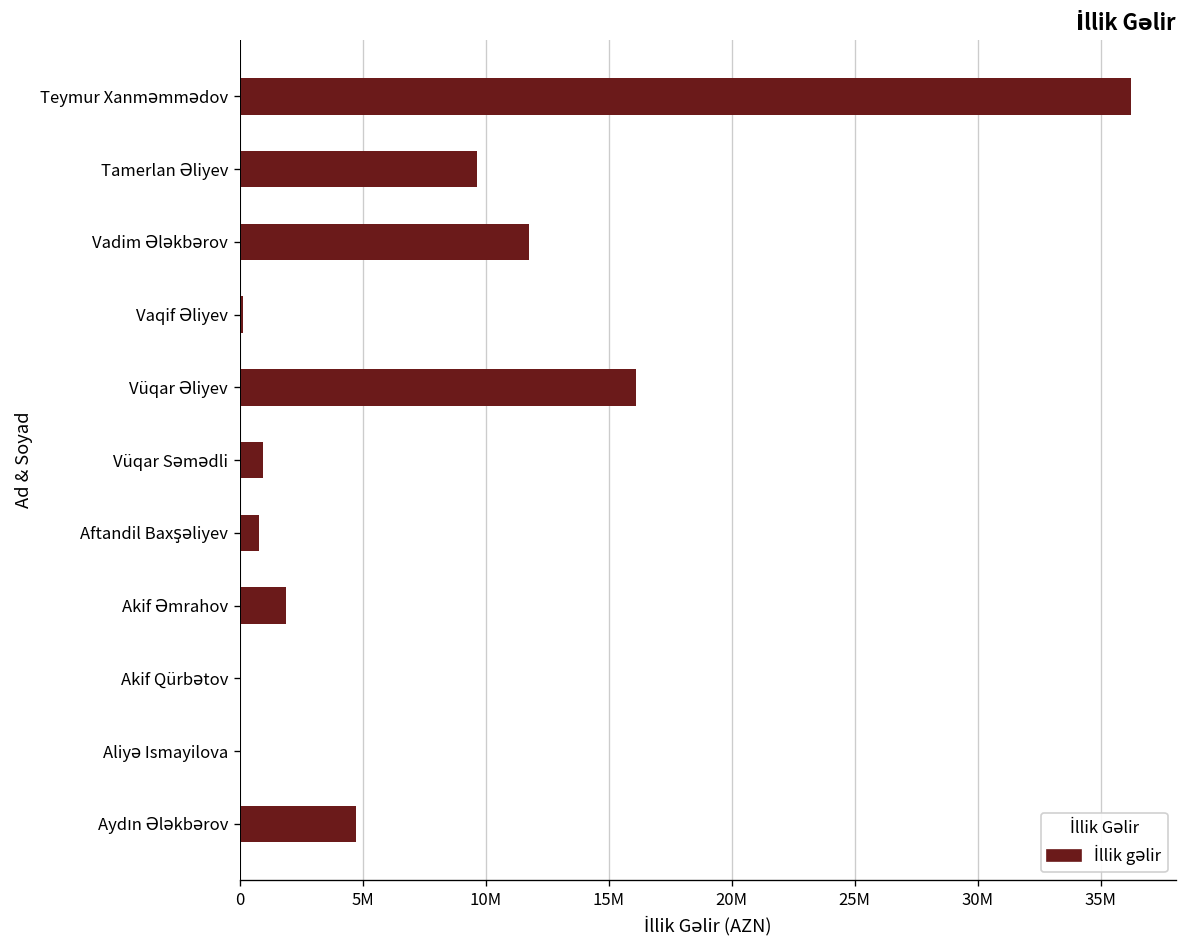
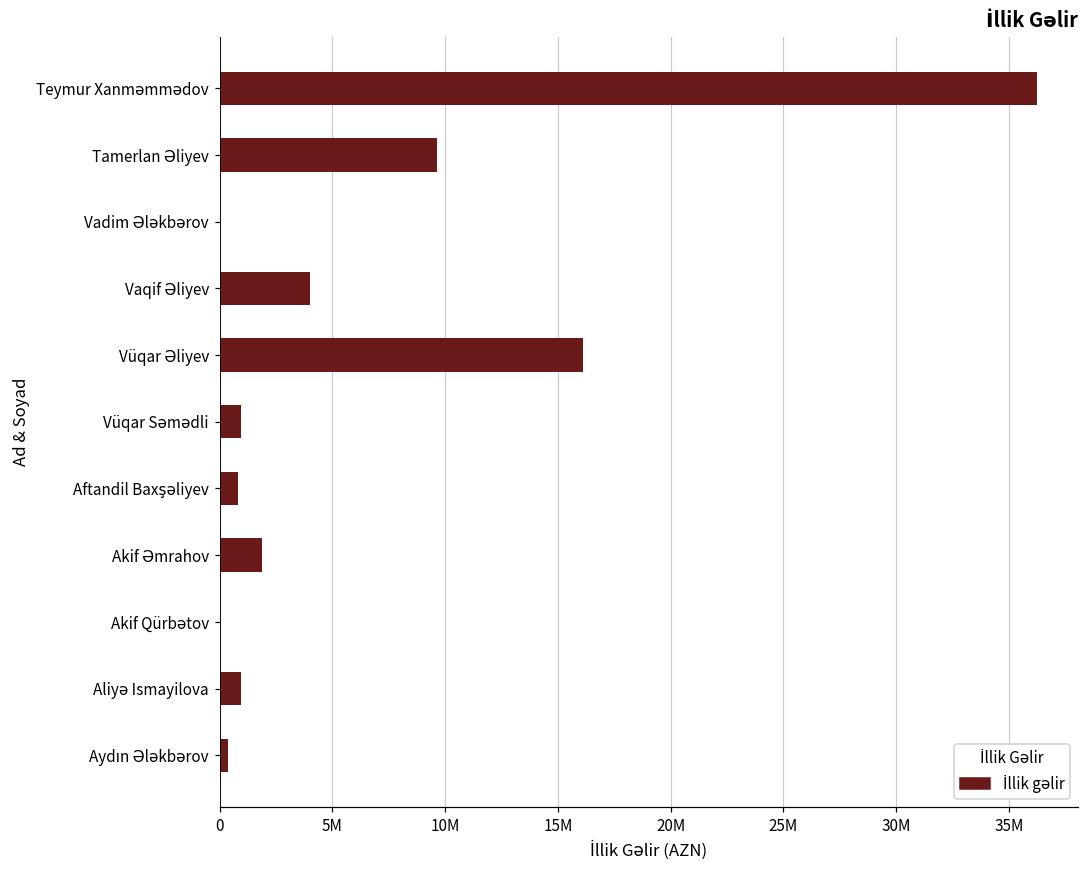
Vadim Ələkbərov: 11800000 -> 0
Vaqif Əliyev: 100000 -> 4000000
Aliyə Ismayilova: 0 -> 900000
Aydın Ələkbərov: 4700000 -> 400000
